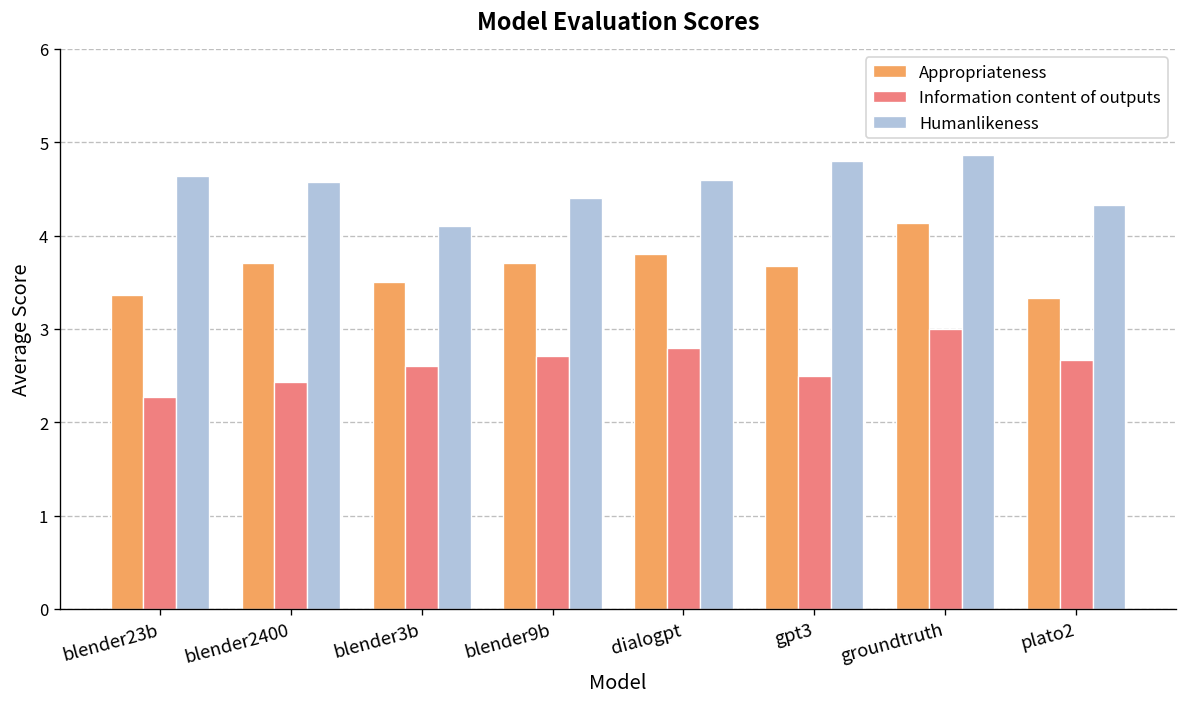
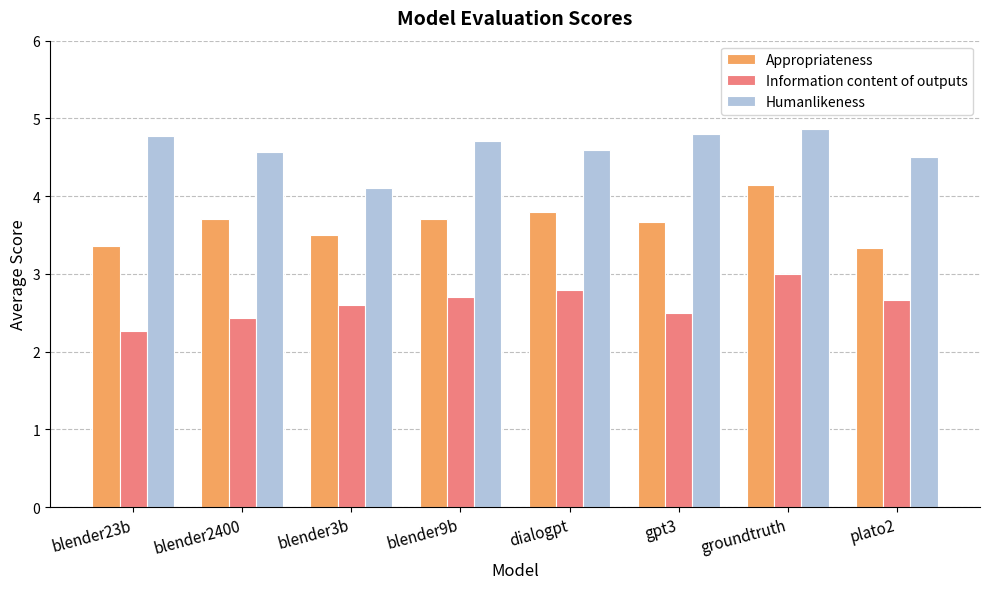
Humanlikeness, blender23b: 4.6 -> 4.8
Humanlikeness, blender9b: 4.4 -> 4.7
Humanlikeness, plato2: 4.3 -> 4.5
